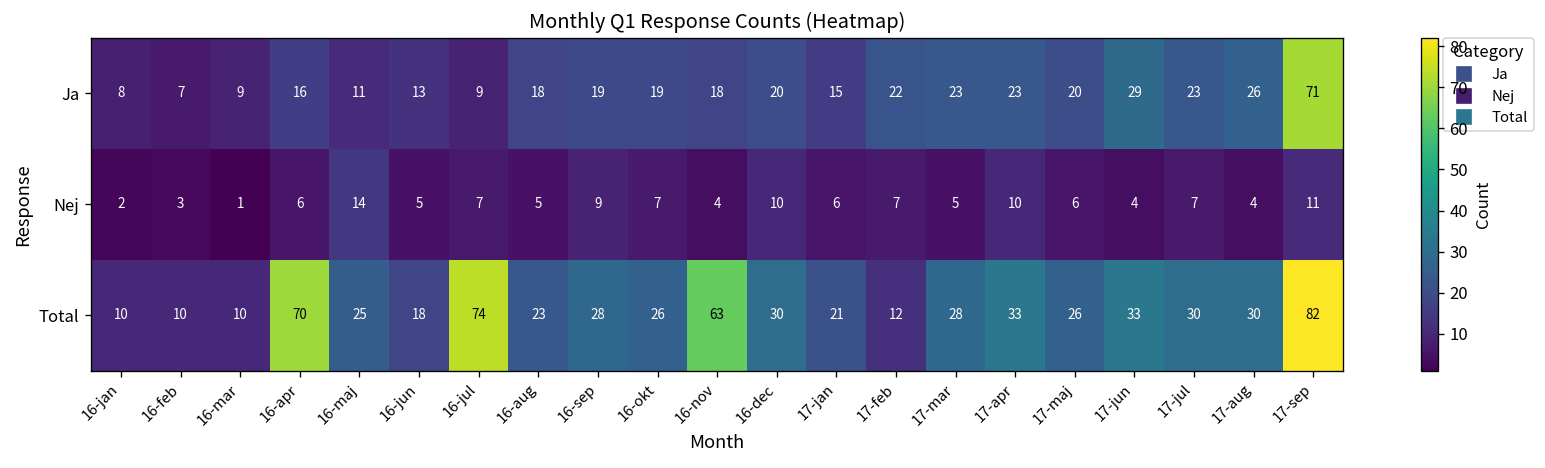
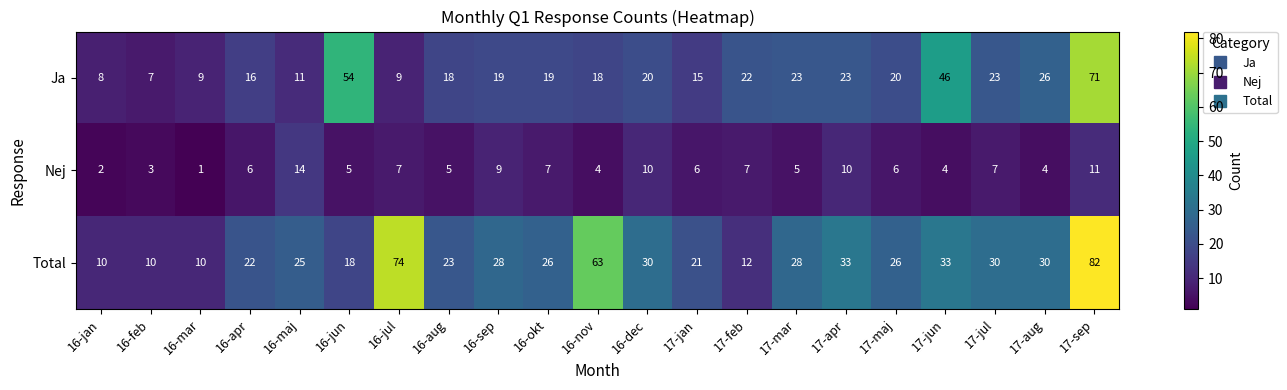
Ja, 16-jun: 13 -> 54
Ja, 17-jun: 29 -> 46
Total, 16-apr: 70 -> 22
